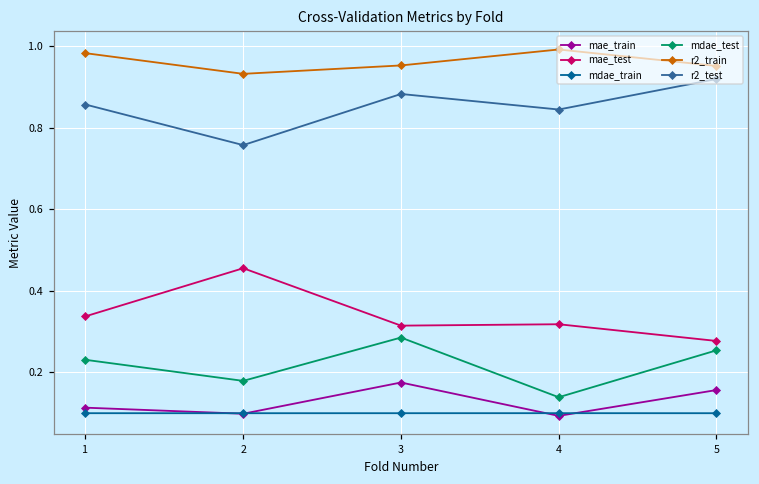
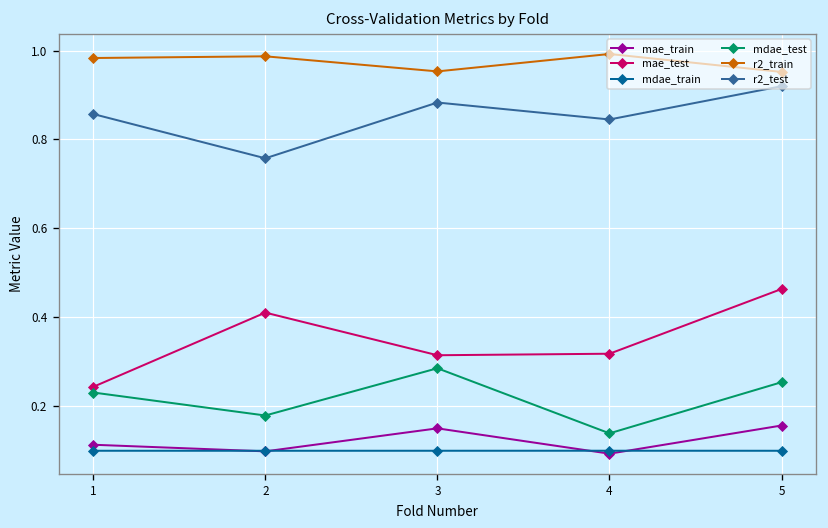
mae_test, 1: 0.34 -> 0.24
mae_test, 2: 0.46 -> 0.41
r2_train, 2: 0.93 -> 0.99
mae_train, 3: 0.18 -> 0.15
mae_test, 5: 0.28 -> 0.46
